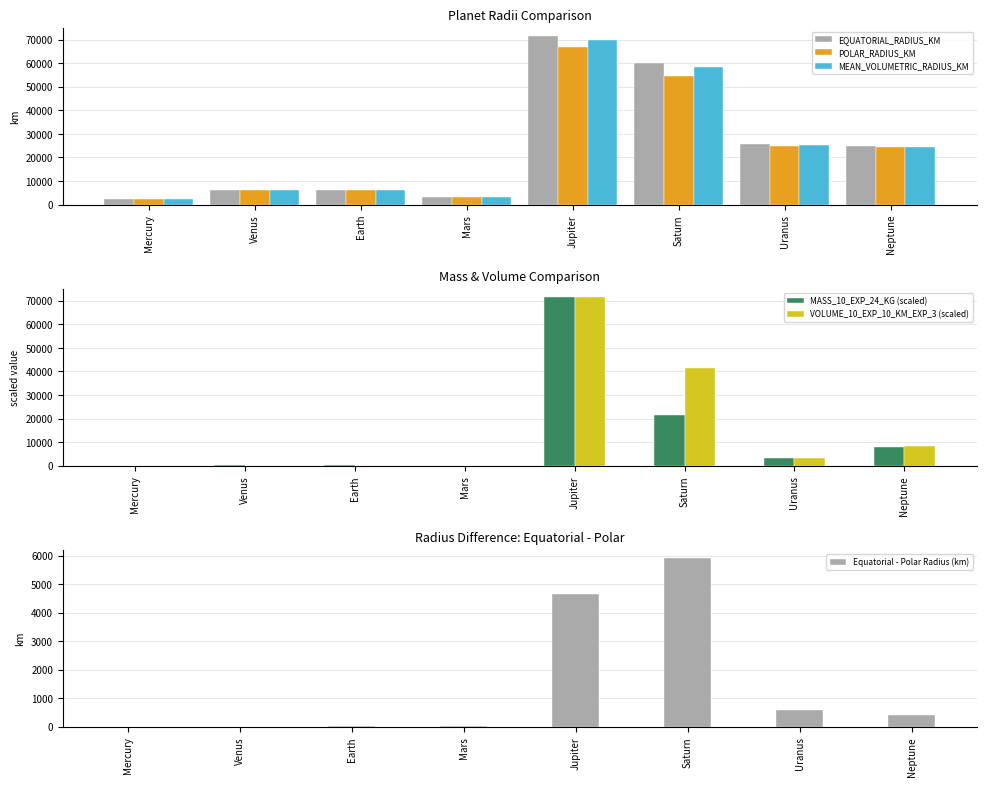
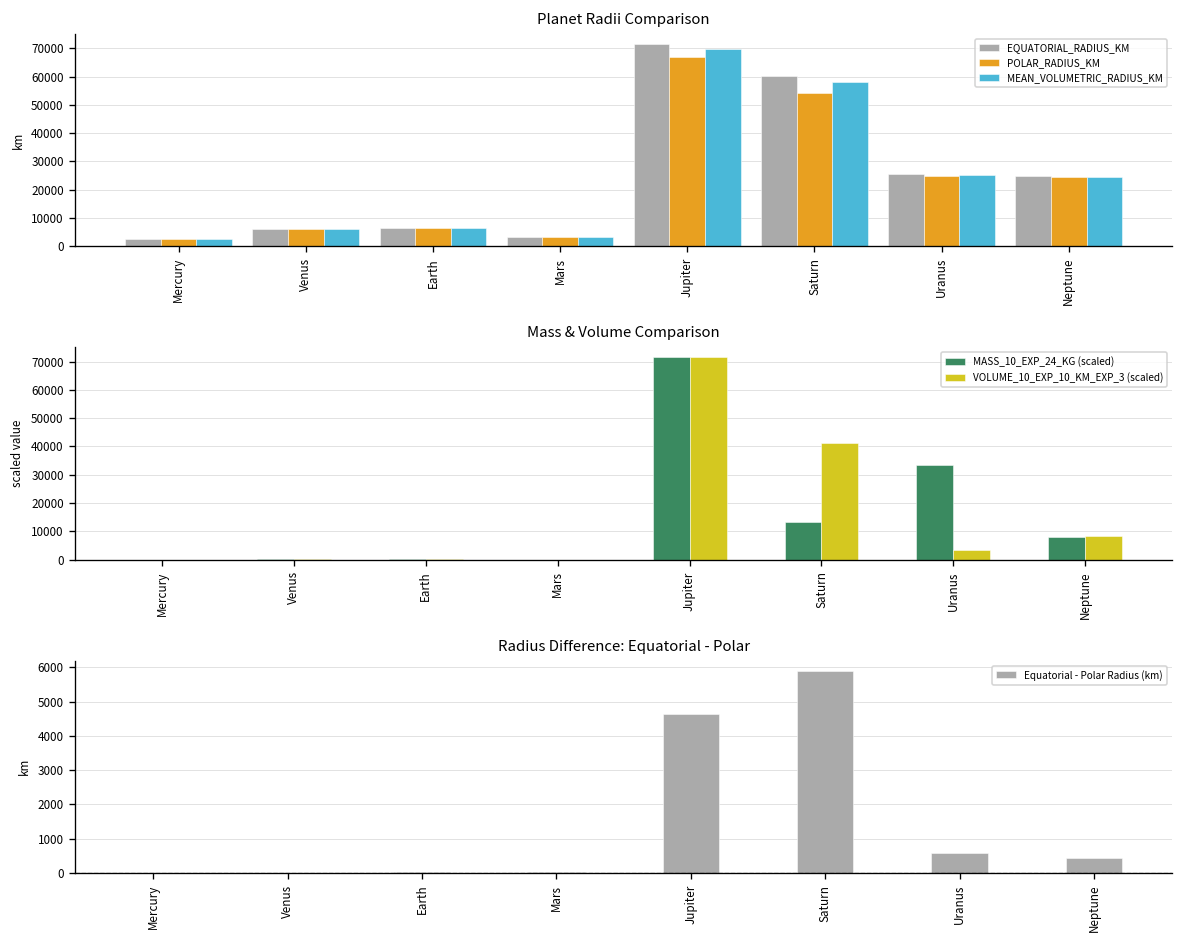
Mass & Volume Comparison, MASS_10_EXP_24_KG (scaled), Saturn: 21000 -> 13000
Mass & Volume Comparison, MASS_10_EXP_24_KG (scaled), Uranus: 3000 -> 33000
